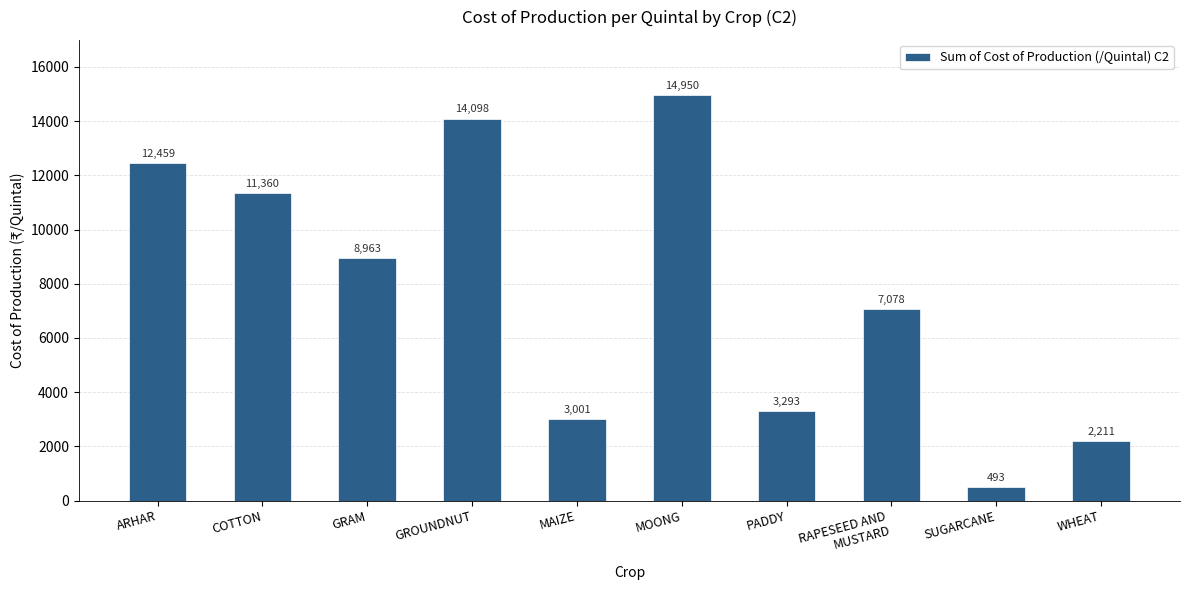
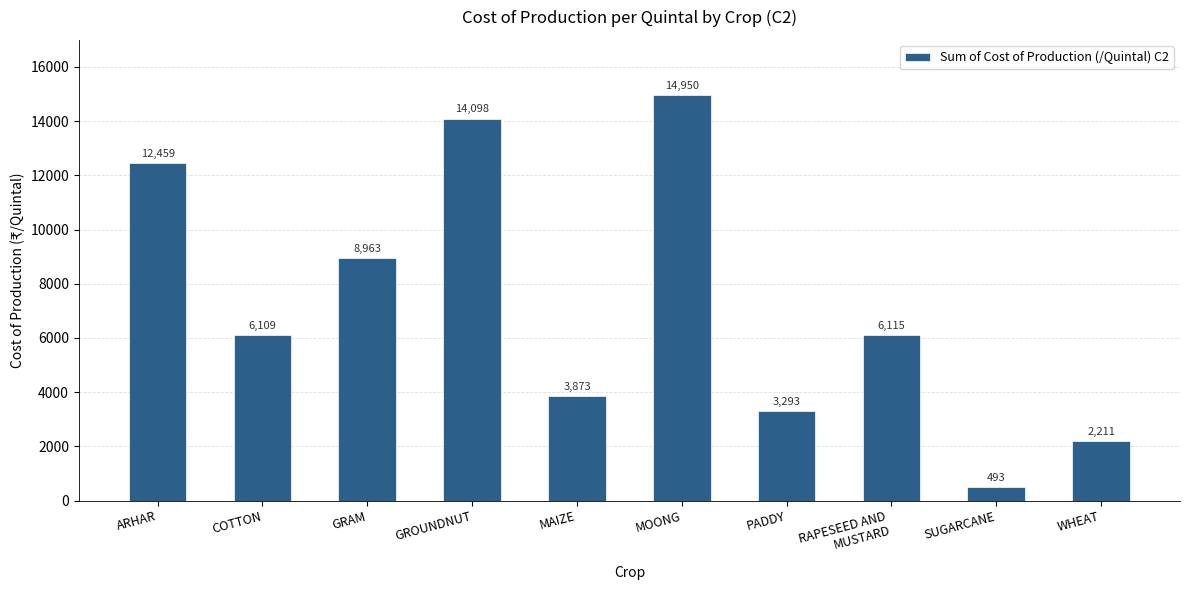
COTTON: 11,360 -> 6,109
MAIZE: 3,001 -> 3,873
RAPESEED AND MUSTARD: 7,078 -> 6,115
